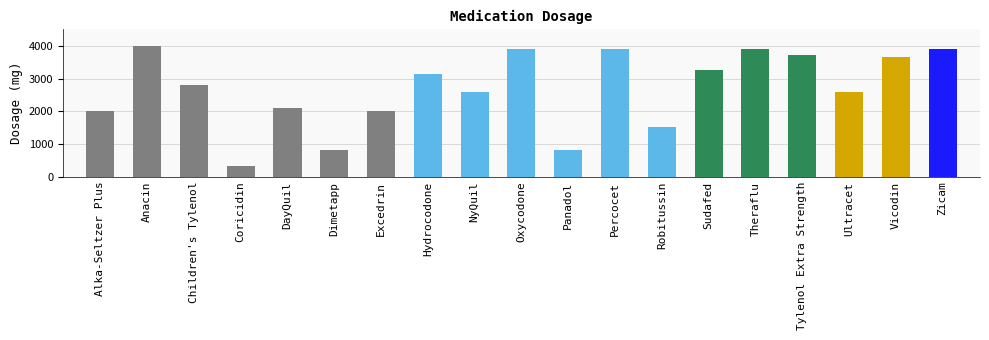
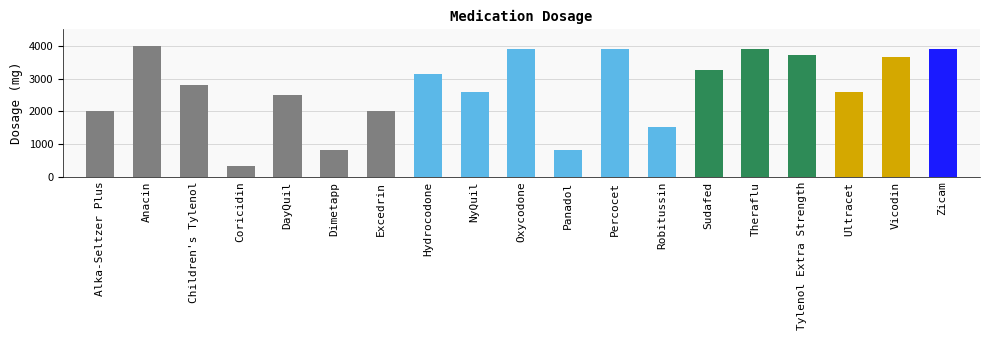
DayQuil: 2100 -> 2500
